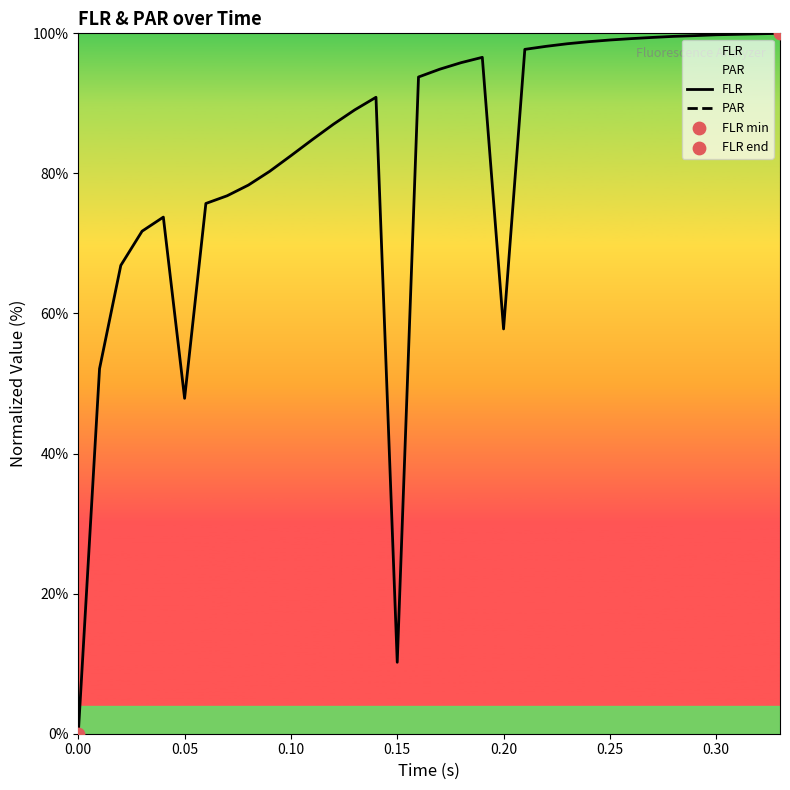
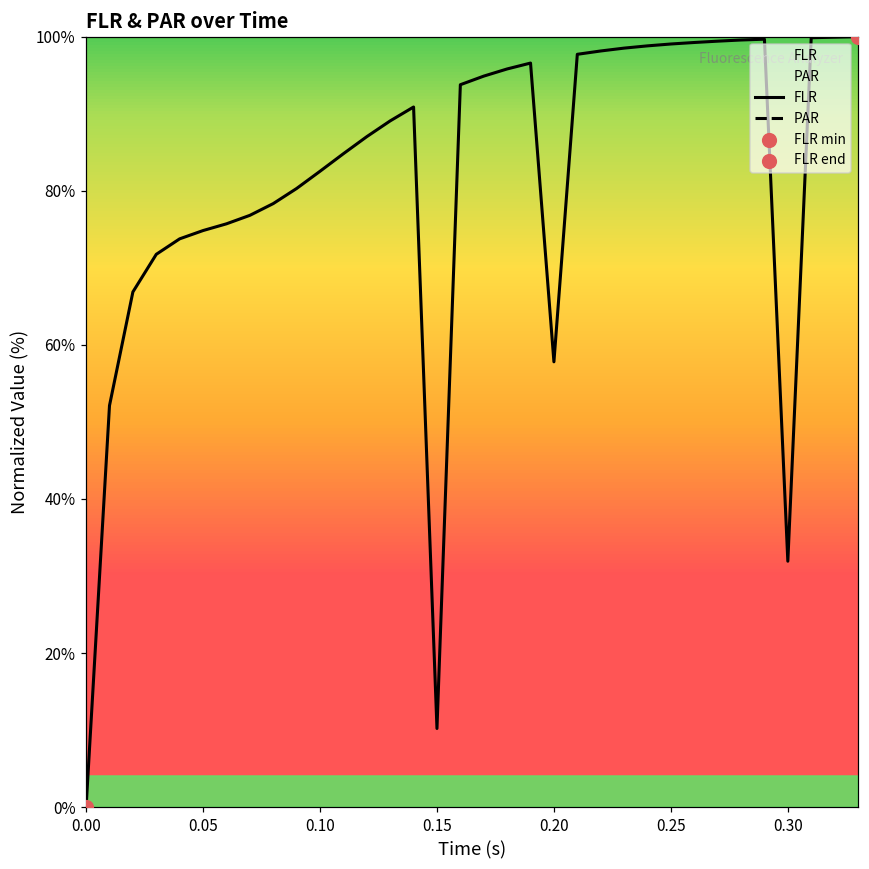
FLR, 0.05: 48% -> 75%
FLR, 0.30: 100% -> 32%
